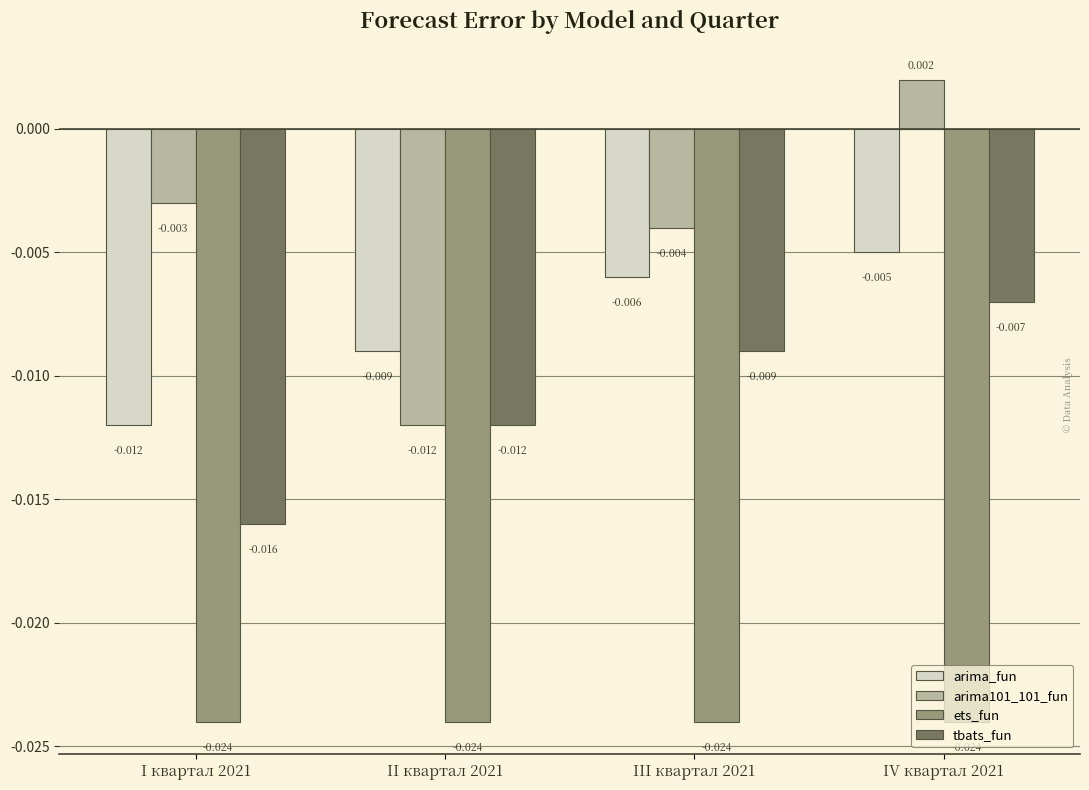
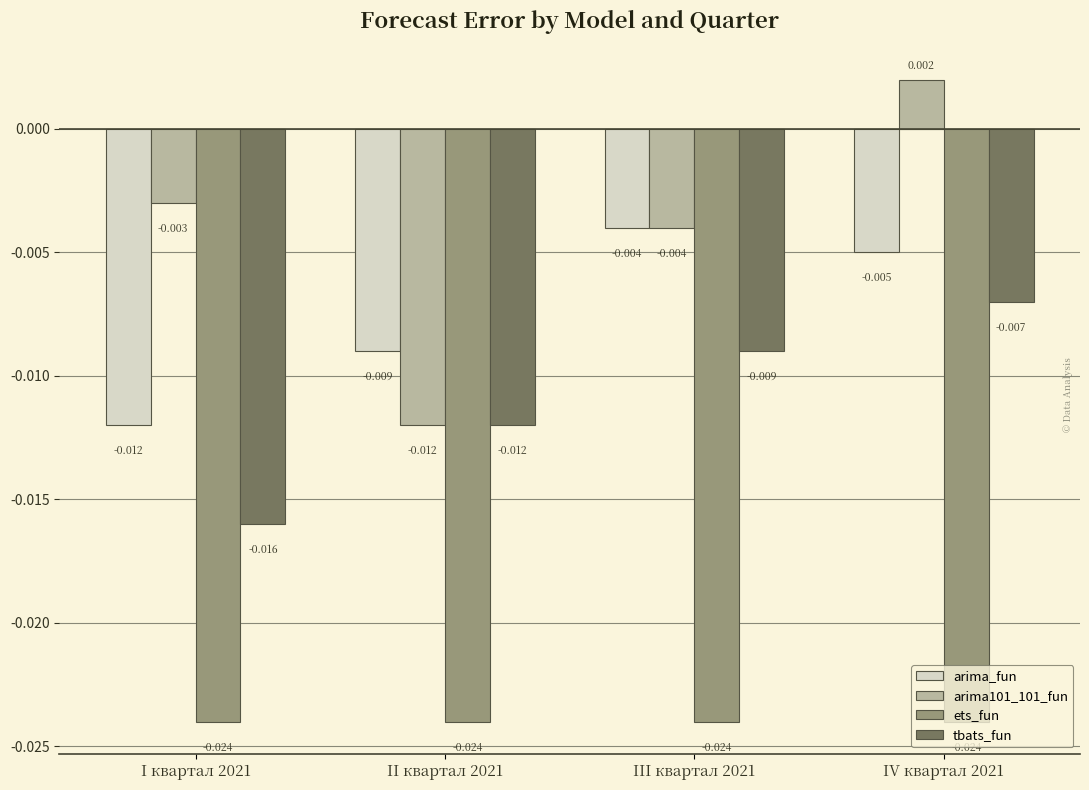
arima_fun, III квартал 2021: -0.006 -> -0.004
